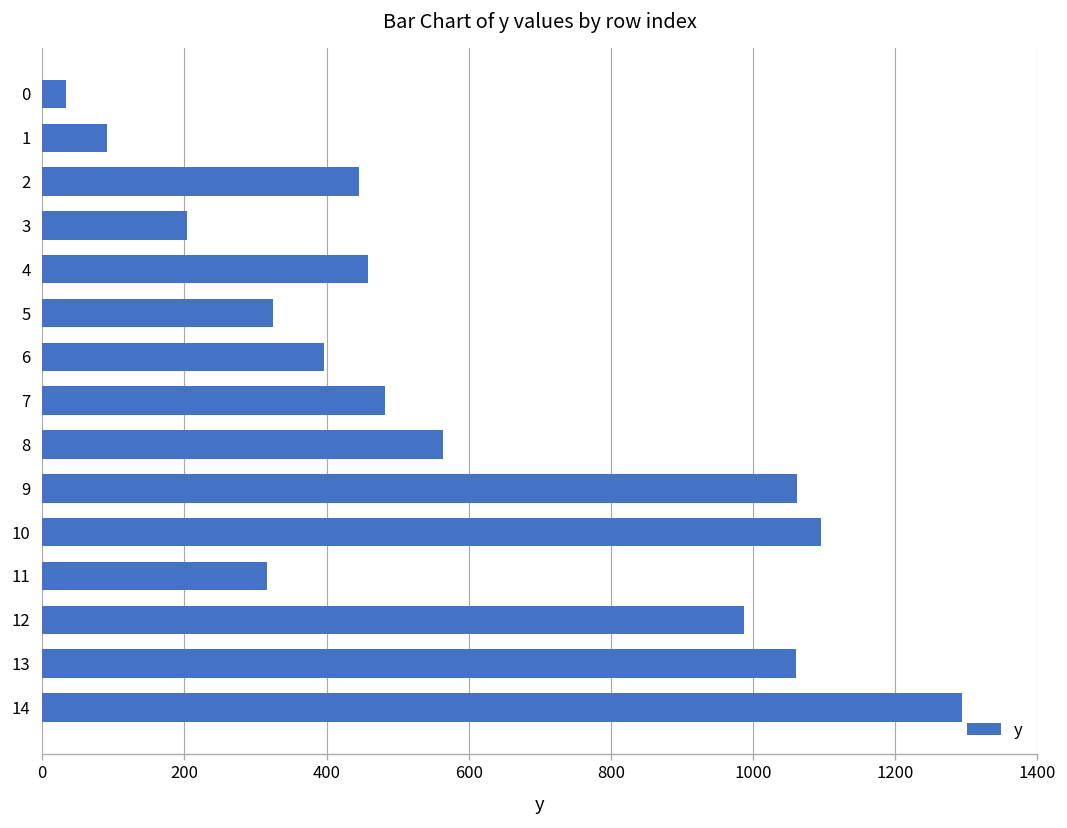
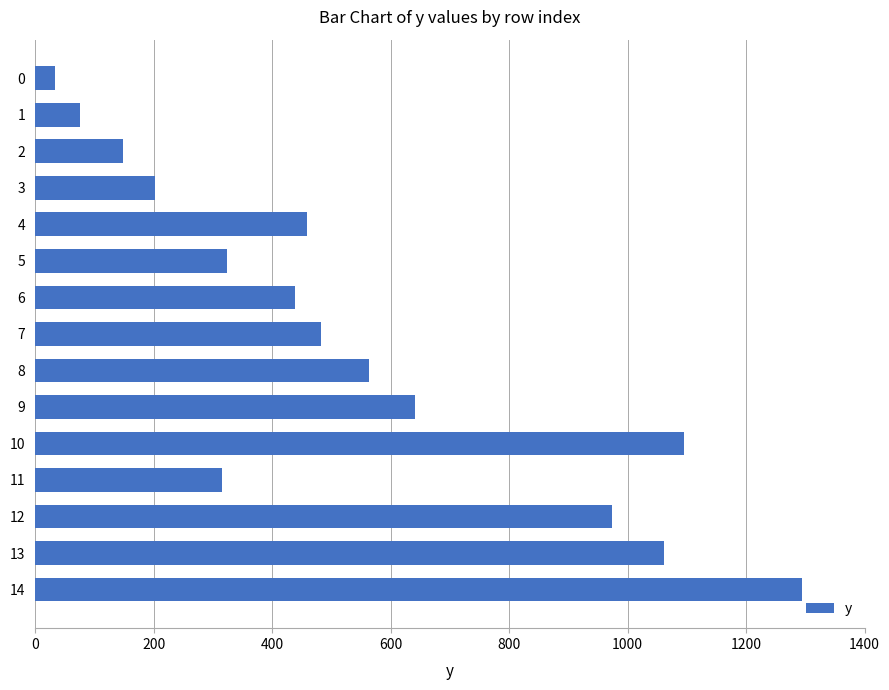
1: 90 -> 80
2: 450 -> 150
6: 400 -> 440
9: 1060 -> 640
12: 990 -> 970
